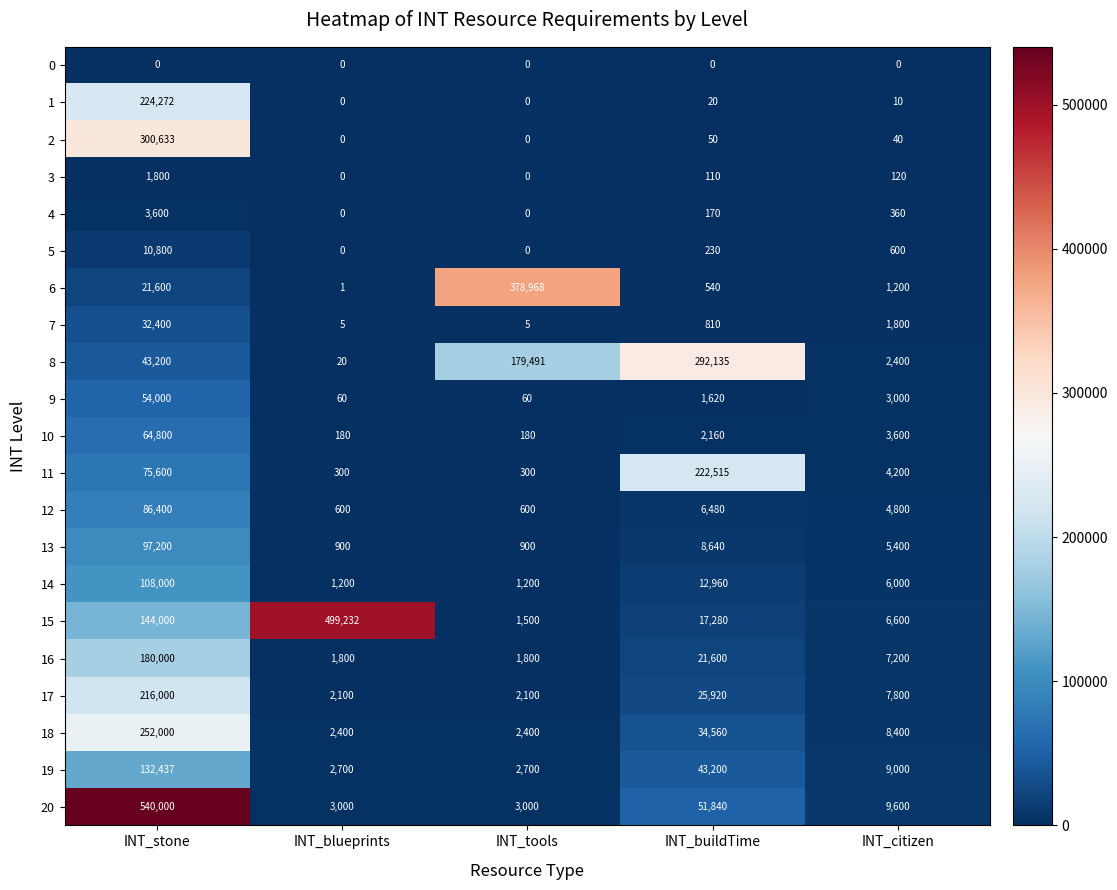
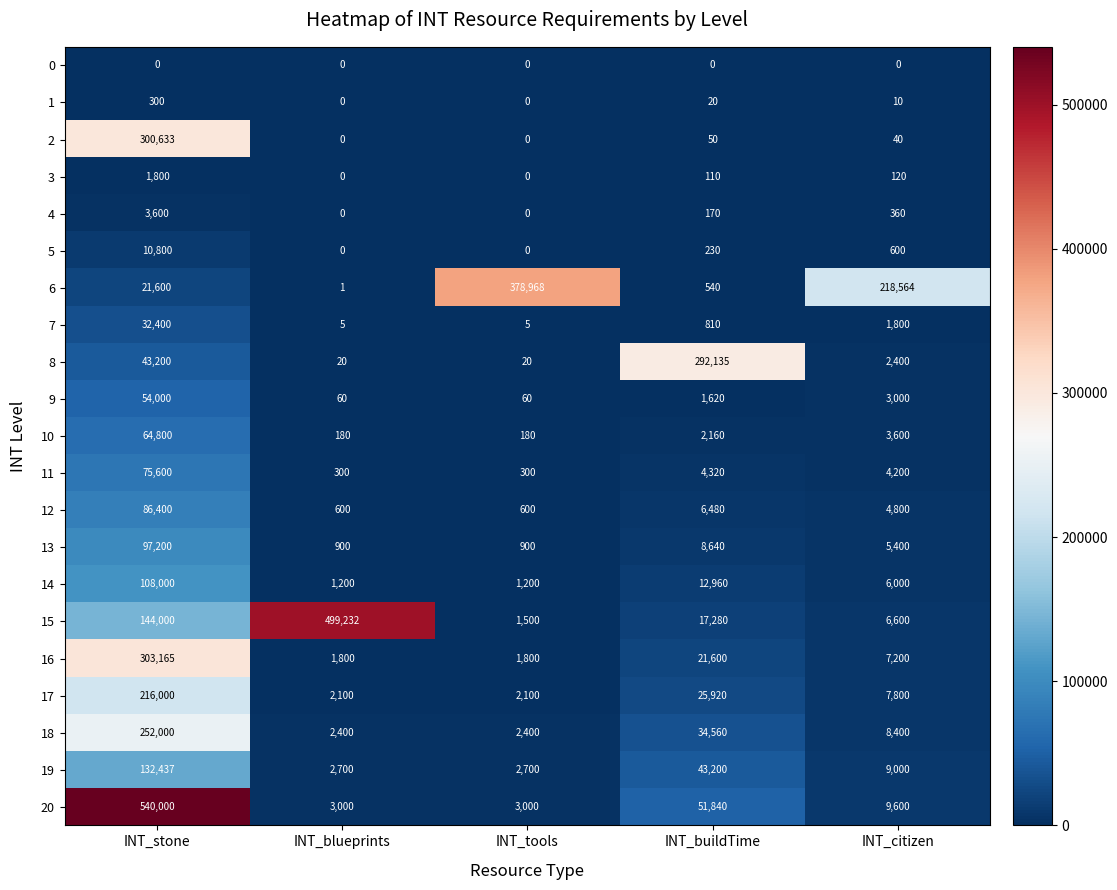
1, INT_stone: 224,272 -> 300
6, INT_citizen: 1,200 -> 218,564
8, INT_tools: 179,491 -> 20
11, INT_buildTime: 222,515 -> 4,320
16, INT_stone: 180,000 -> 303,165
